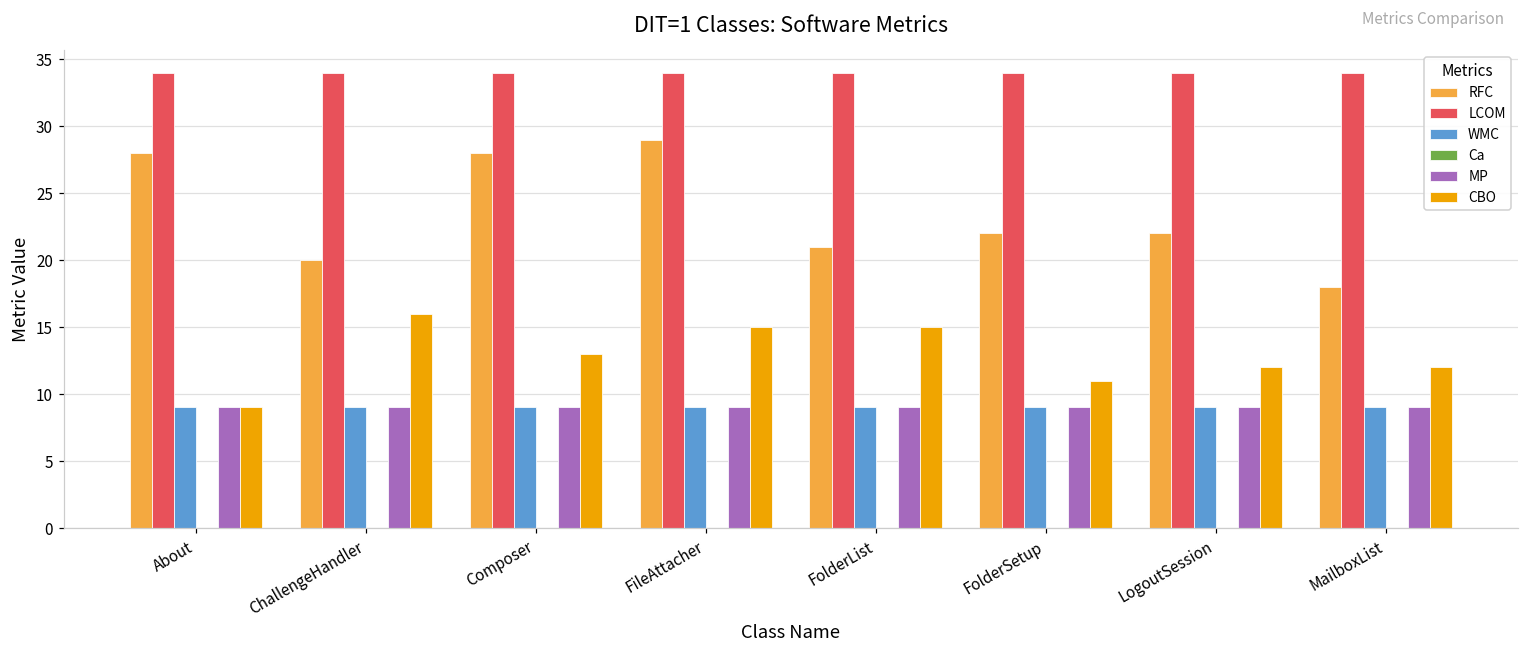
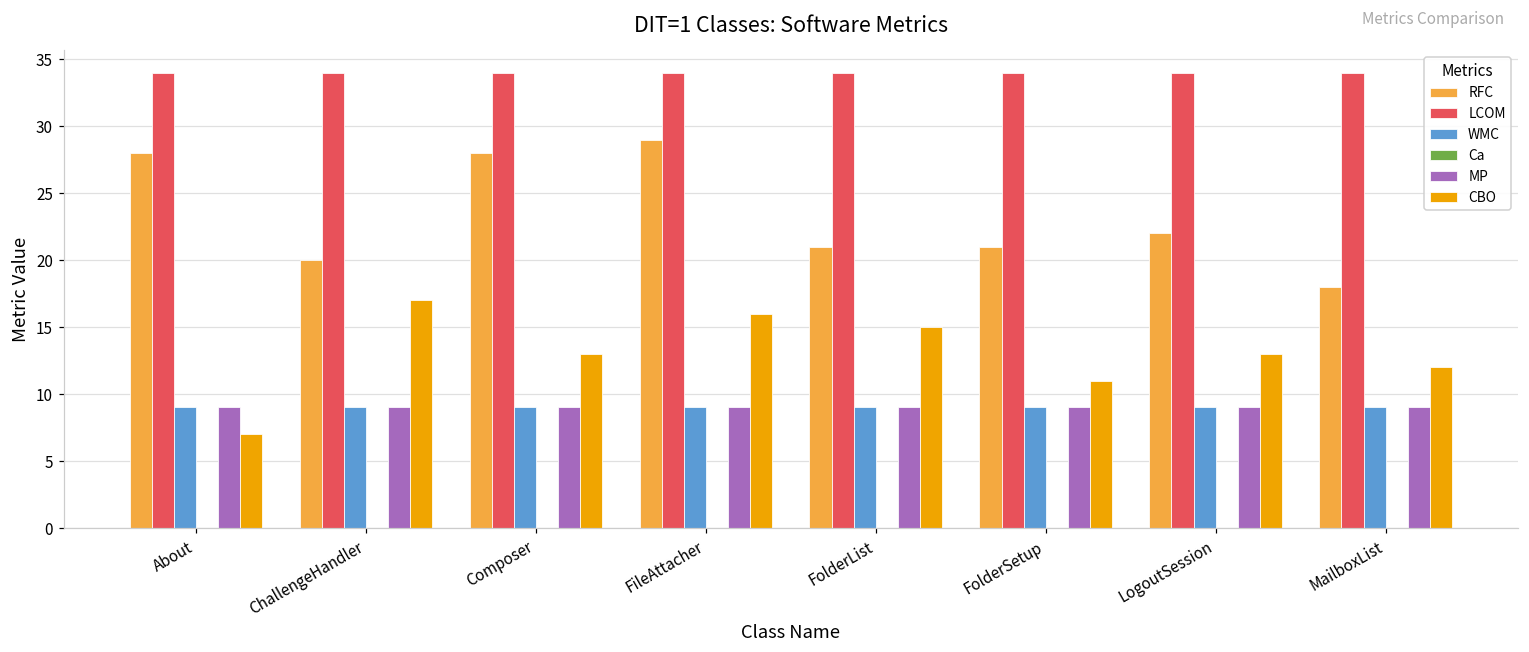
CBO, About: 9 -> 7
CBO, ChallengeHandler: 16 -> 17
CBO, FileAttacher: 15 -> 16
RFC, FolderSetup: 22 -> 21
CBO, LogoutSession: 12 -> 13
